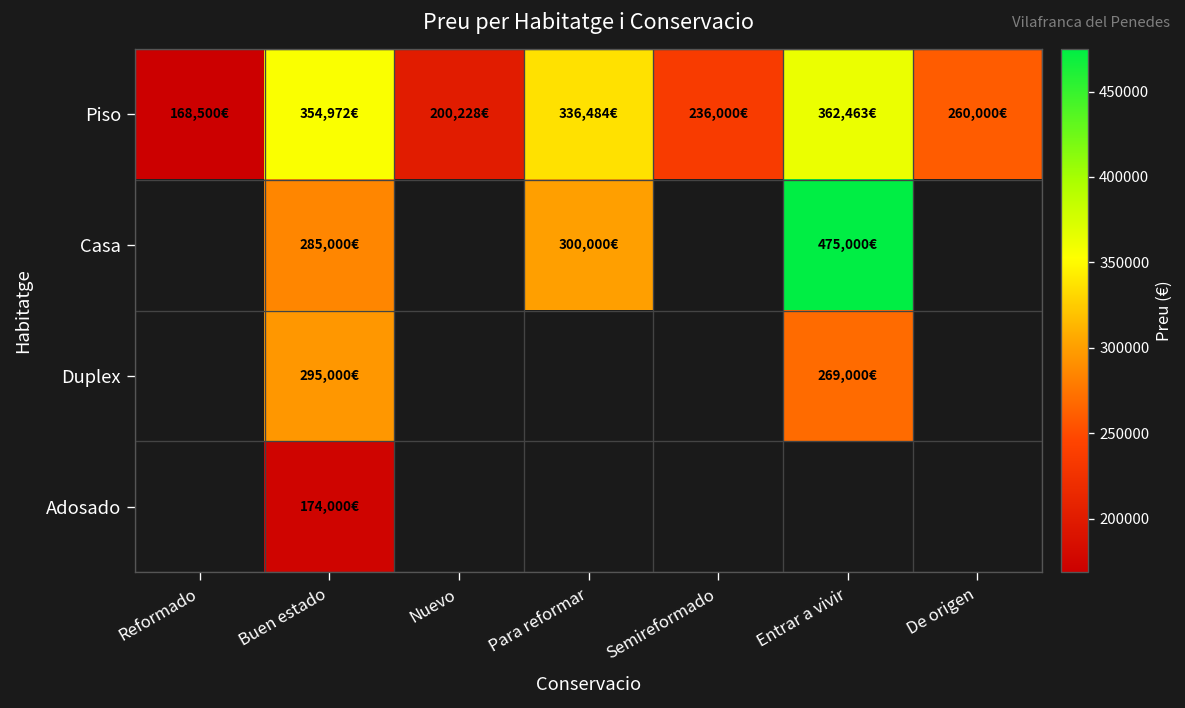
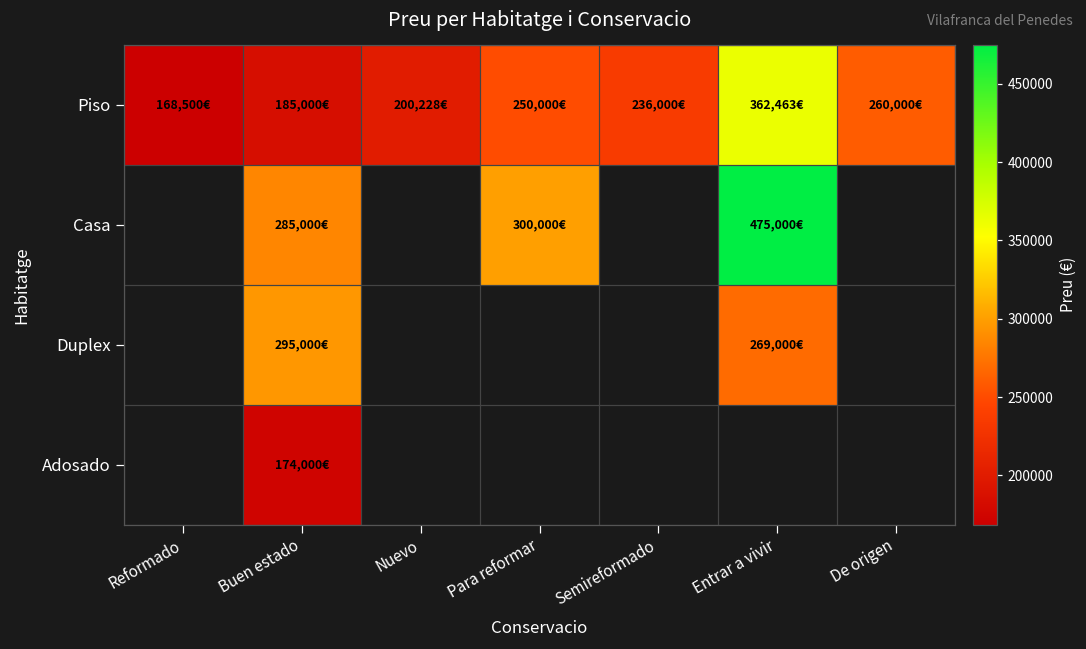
Piso, Buen estado: 354,972€ -> 185,000€
Piso, Para reformar: 336,484€ -> 250,000€
